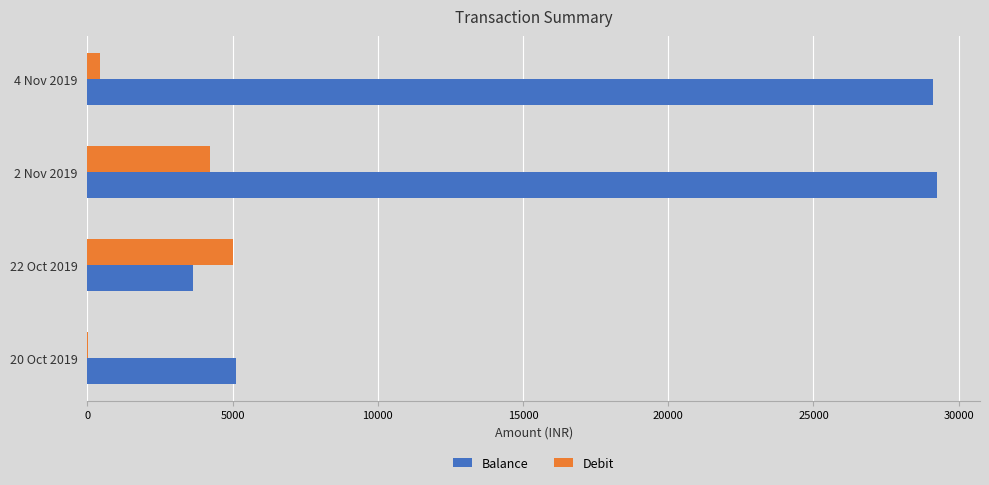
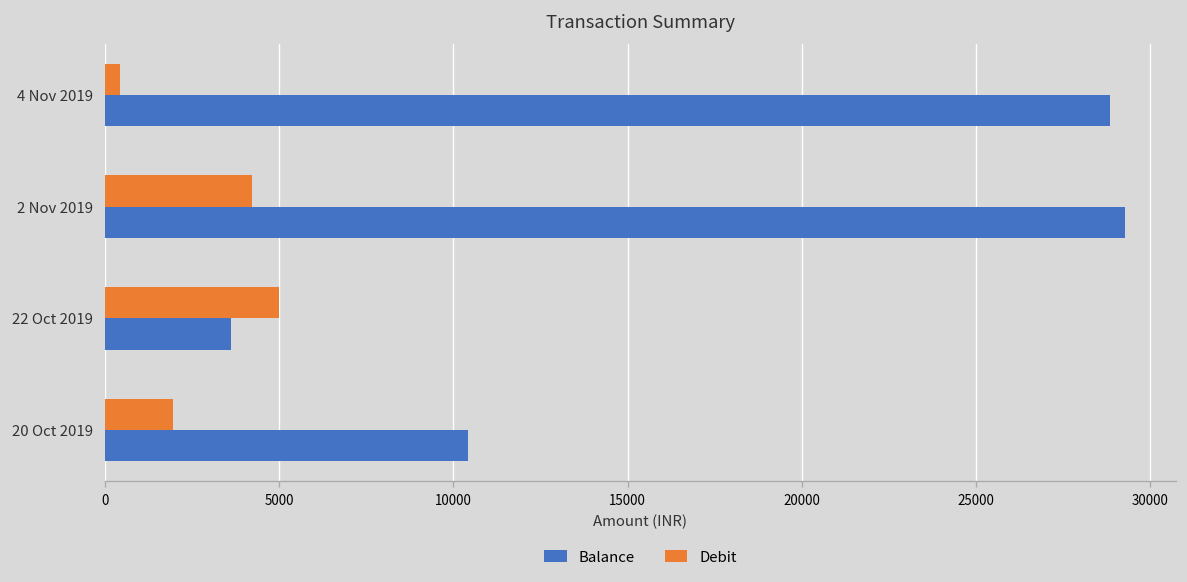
Balance, 4 Nov 2019: 29100 -> 28800
Debit, 20 Oct 2019: 0 -> 2000
Balance, 20 Oct 2019: 5100 -> 10400
